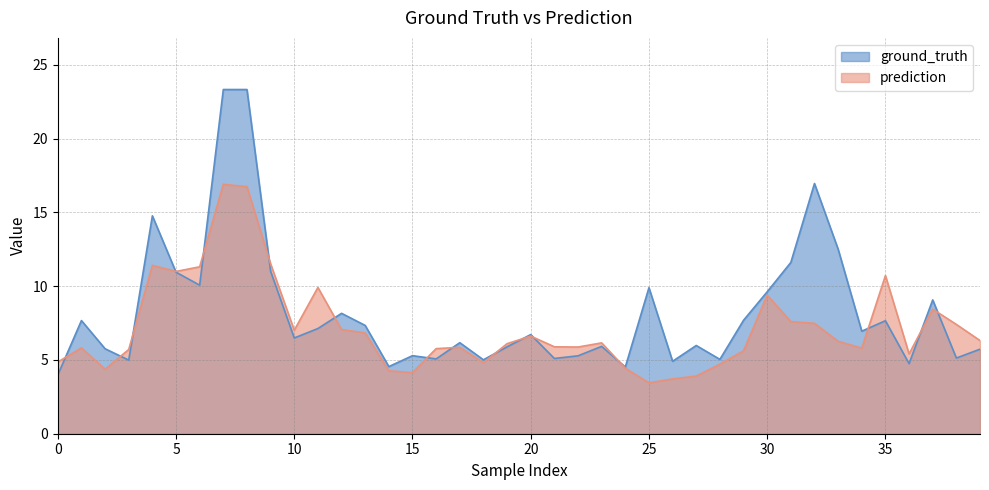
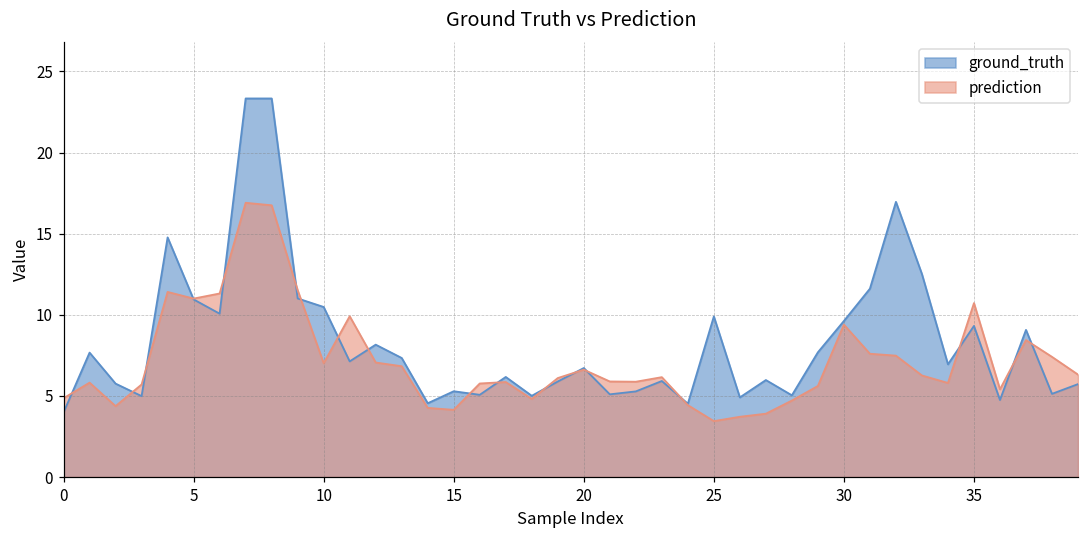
ground_truth, 10: 6.5 -> 10.5
ground_truth, 35: 7.7 -> 9.3
